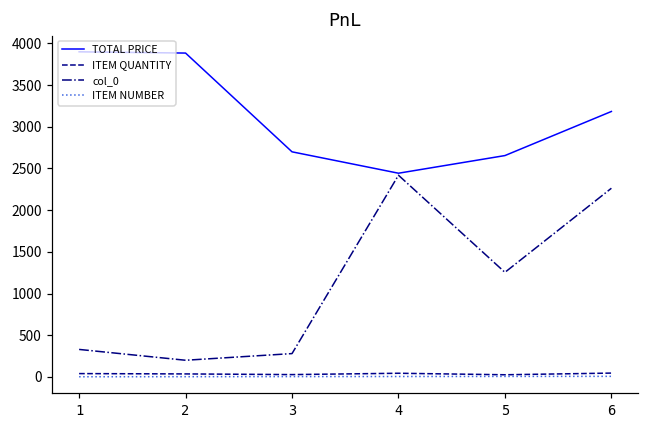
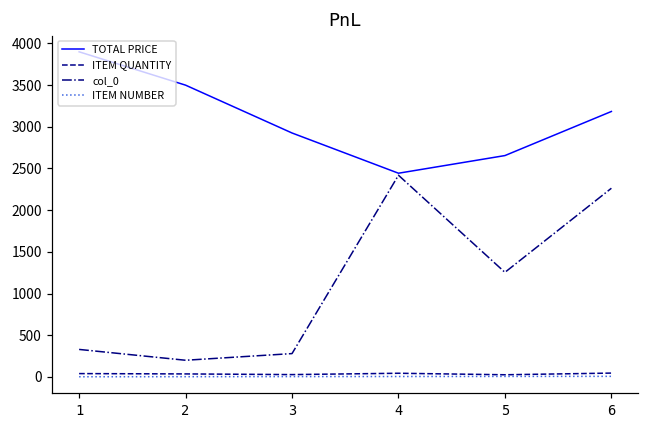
TOTAL PRICE, 2: 3900 -> 3500
TOTAL PRICE, 3: 2700 -> 2900
